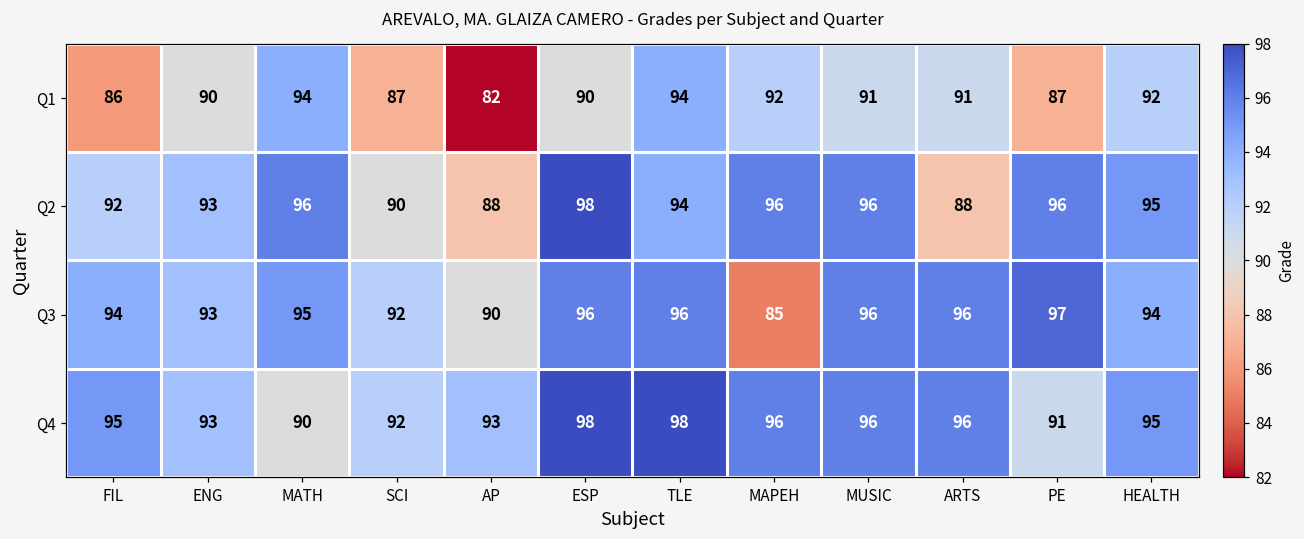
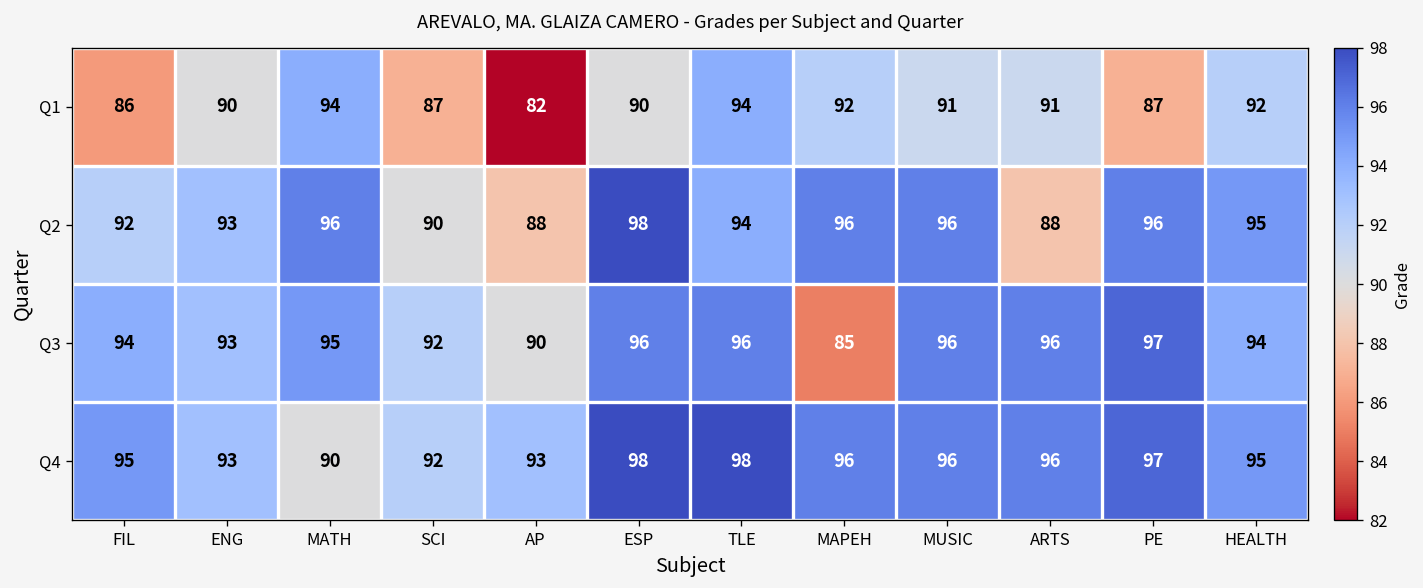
Q4, PE: 91 -> 97
